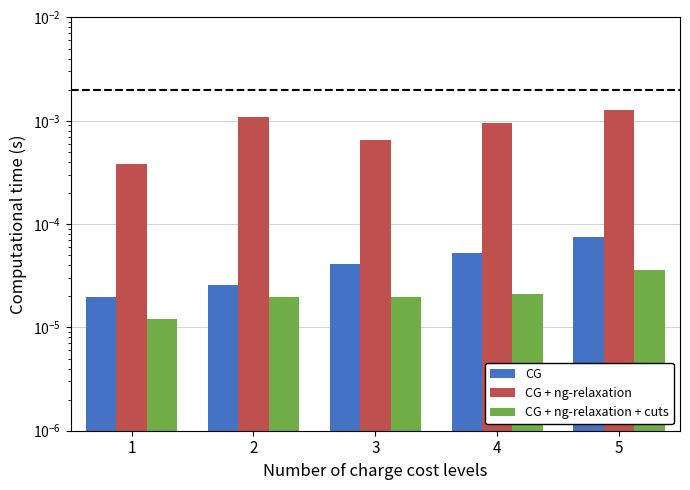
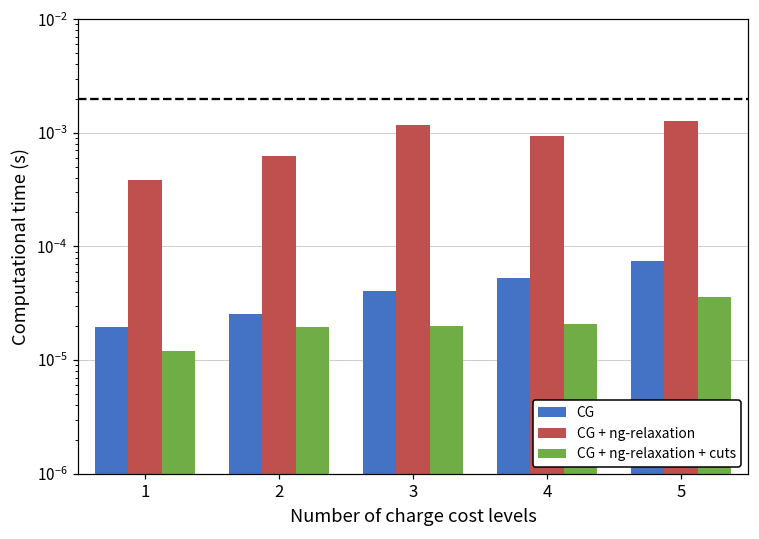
CG + ng-relaxation, 2: 0.0011 -> 0.0006
CG + ng-relaxation, 3: 0.0007 -> 0.0012
